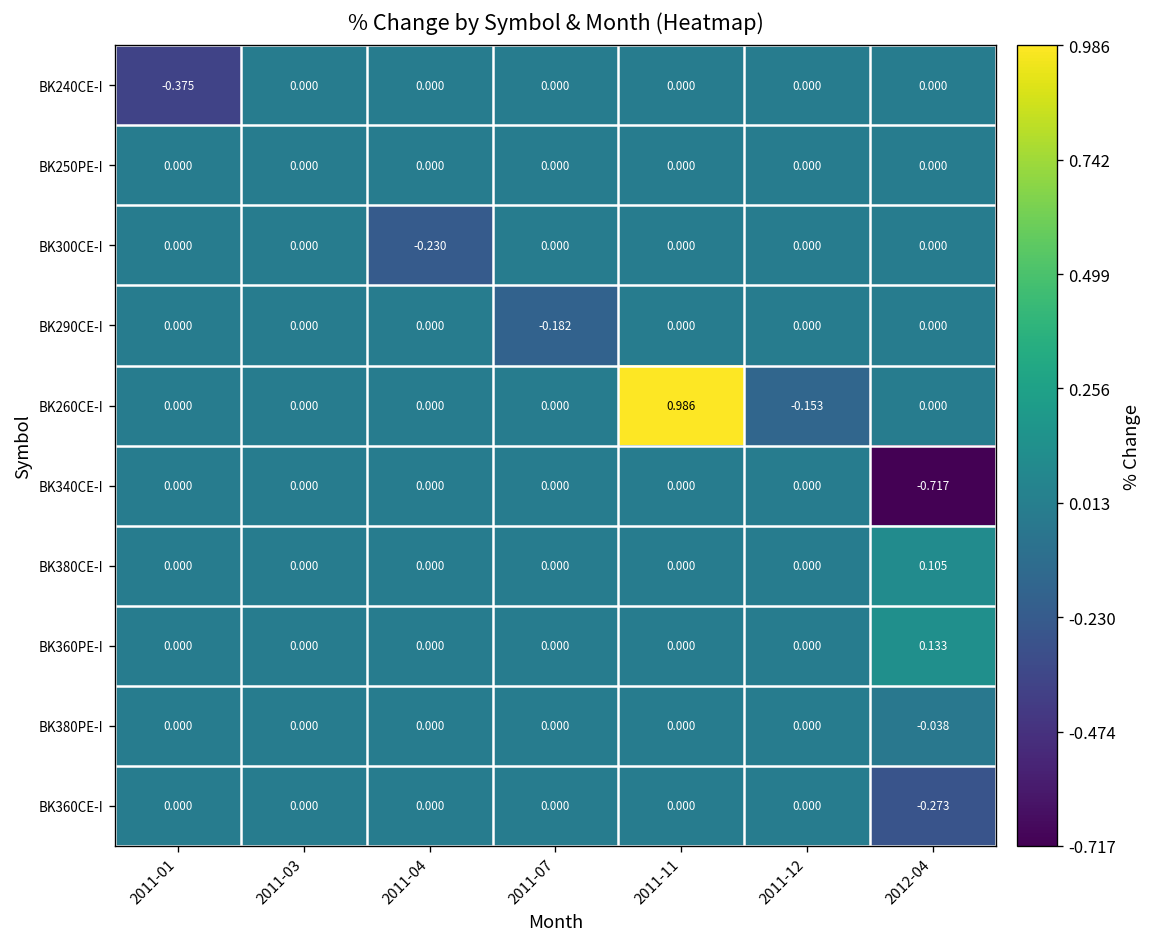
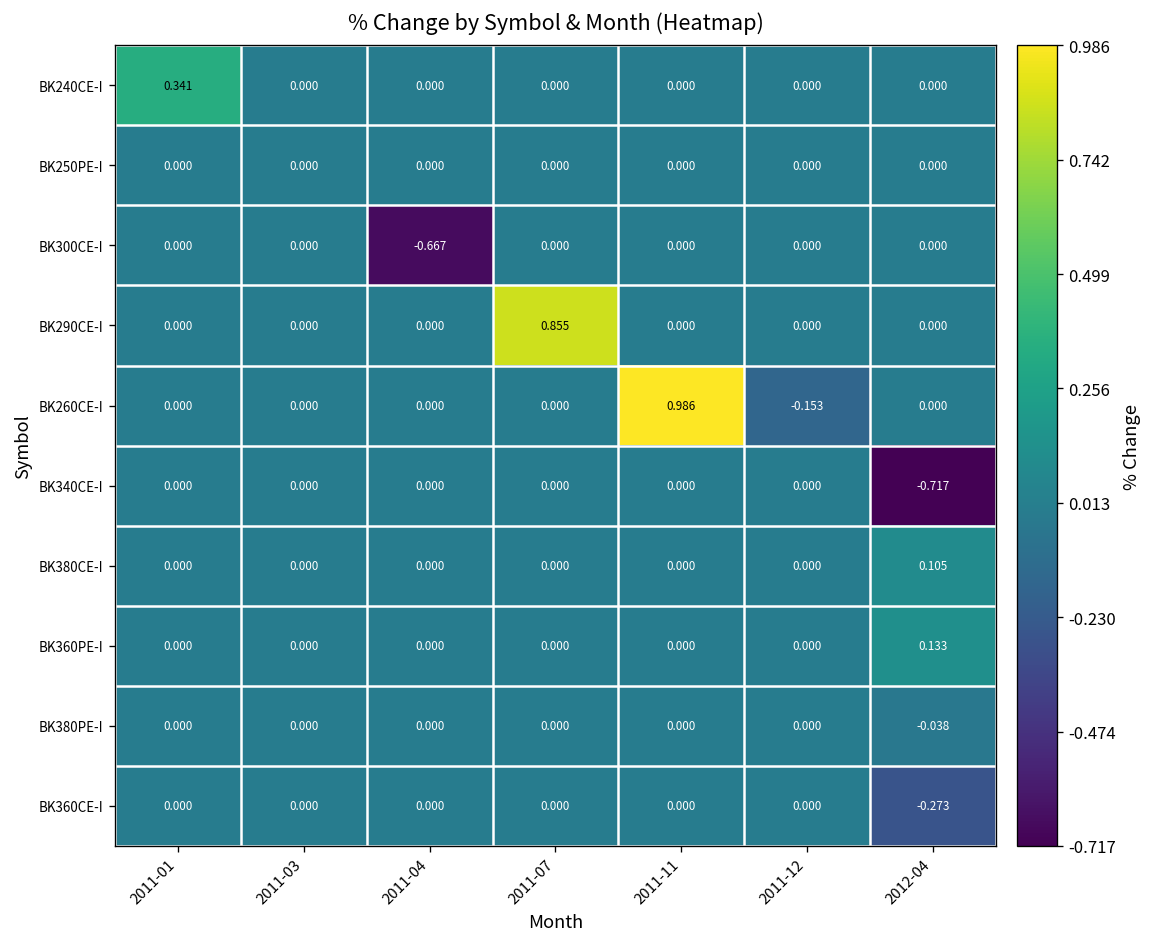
BK240CE-I, 2011-01: -0.375 -> 0.341
BK300CE-I, 2011-04: -0.230 -> -0.667
BK290CE-I, 2011-07: -0.182 -> 0.855
